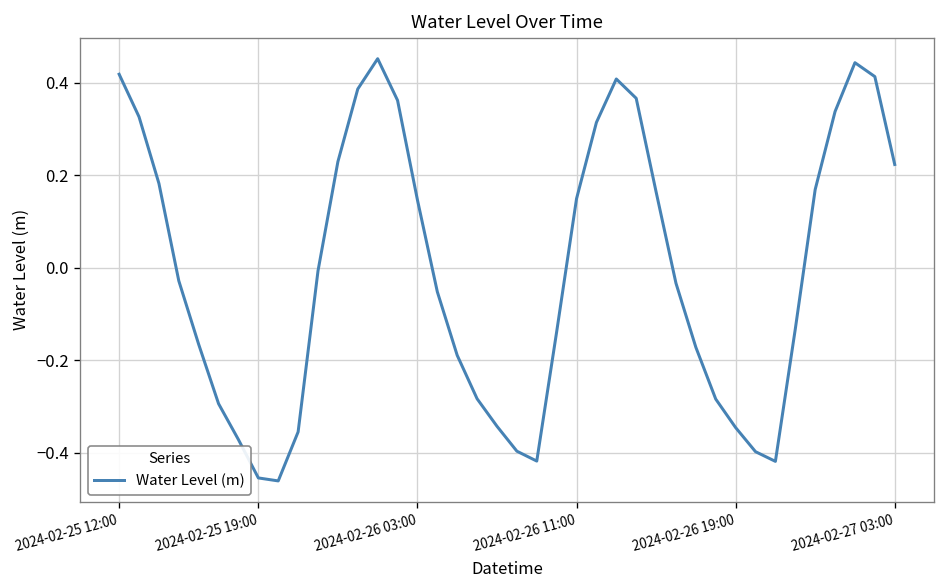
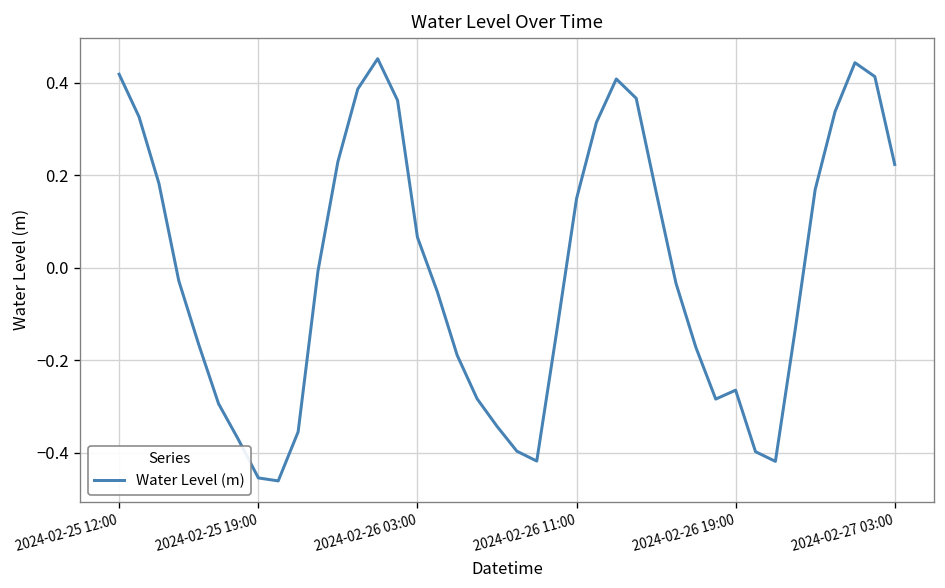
2024-02-26 03:00: 0.15 -> 0.07
2024-02-26 19:00: -0.35 -> -0.26
